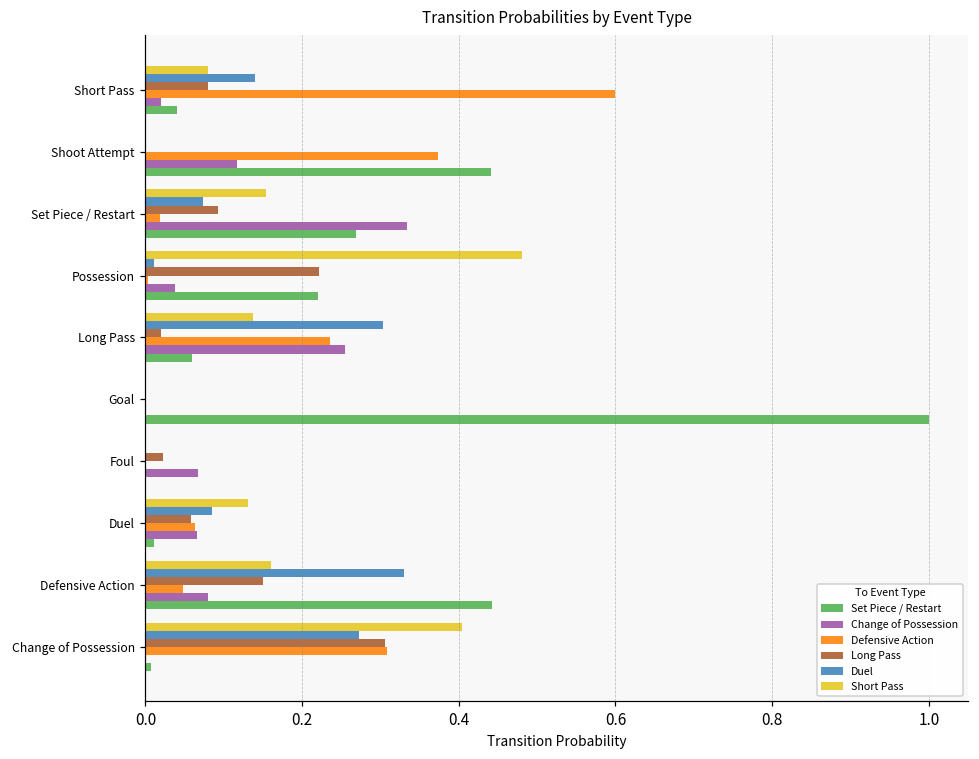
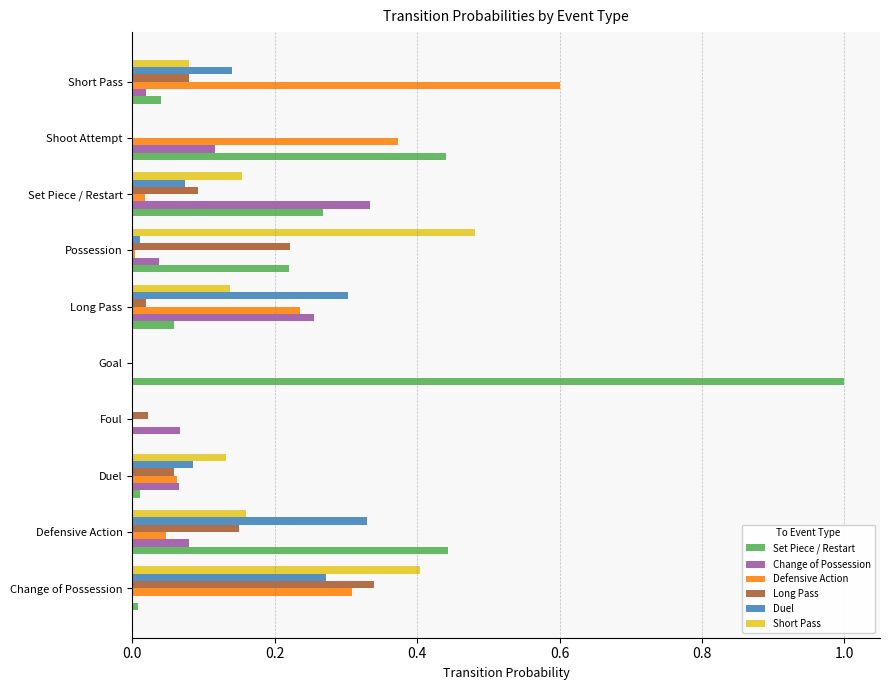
Long Pass, Change of Possession: 0.31 -> 0.34
